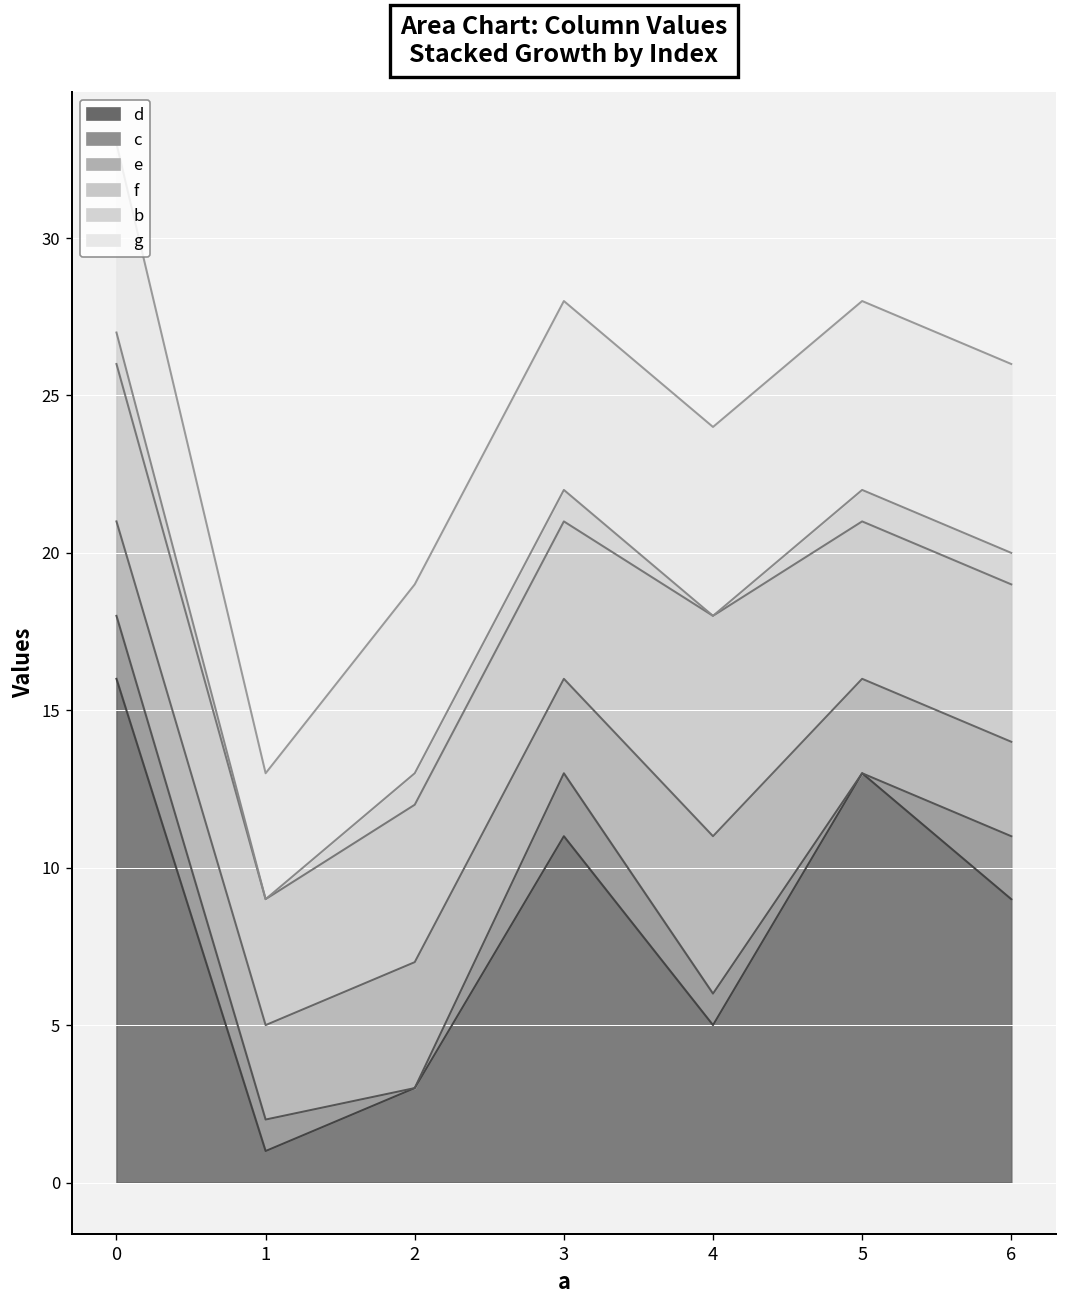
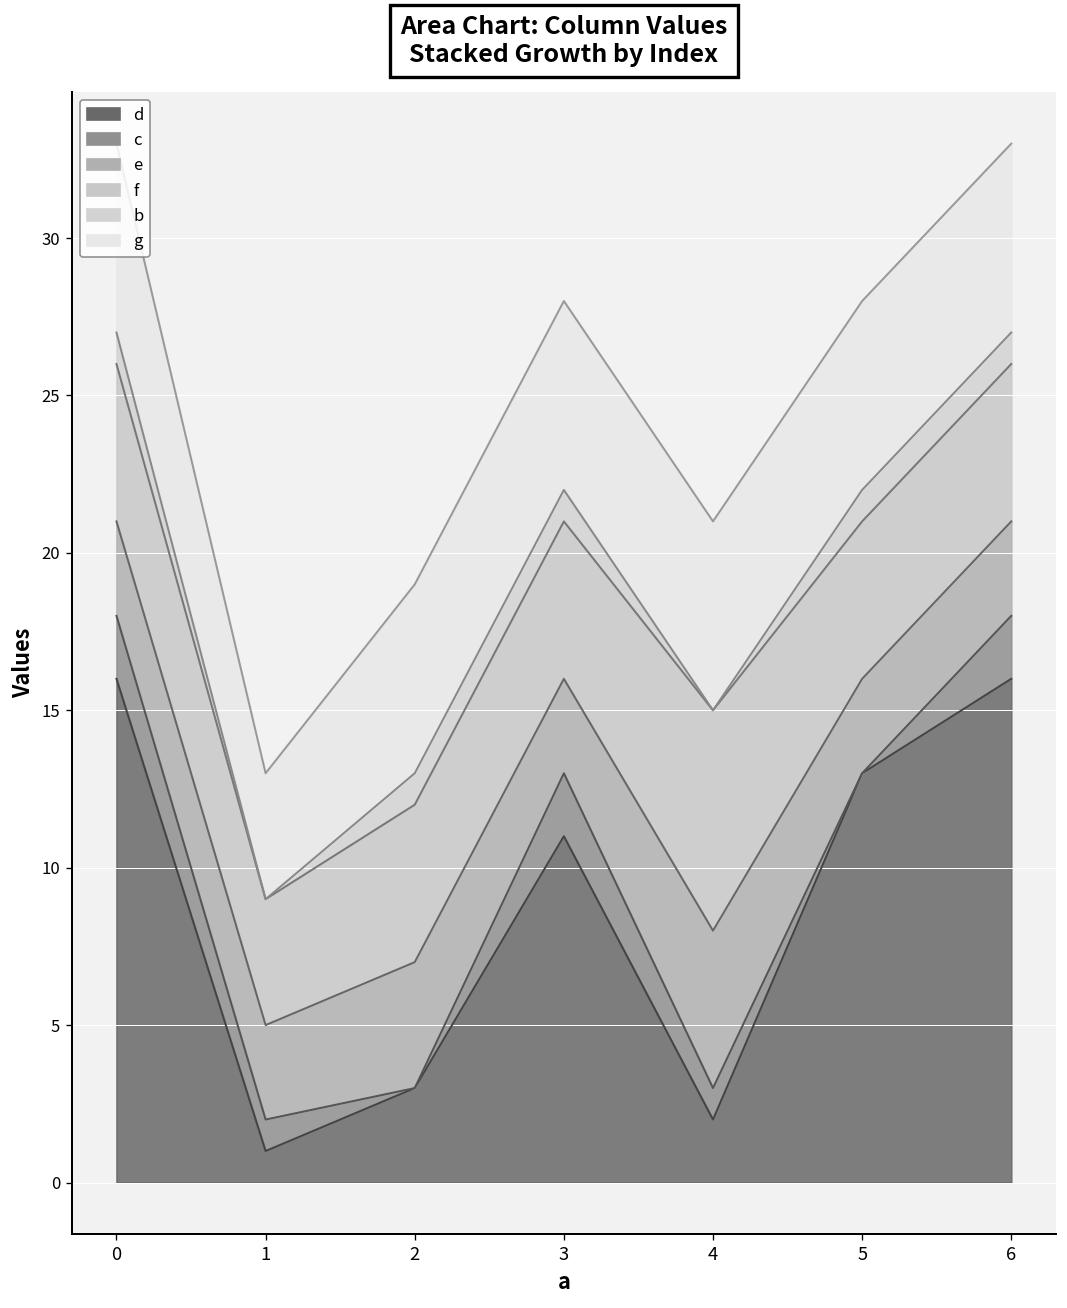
d, 4: 5 -> 2
d, 6: 9 -> 16
